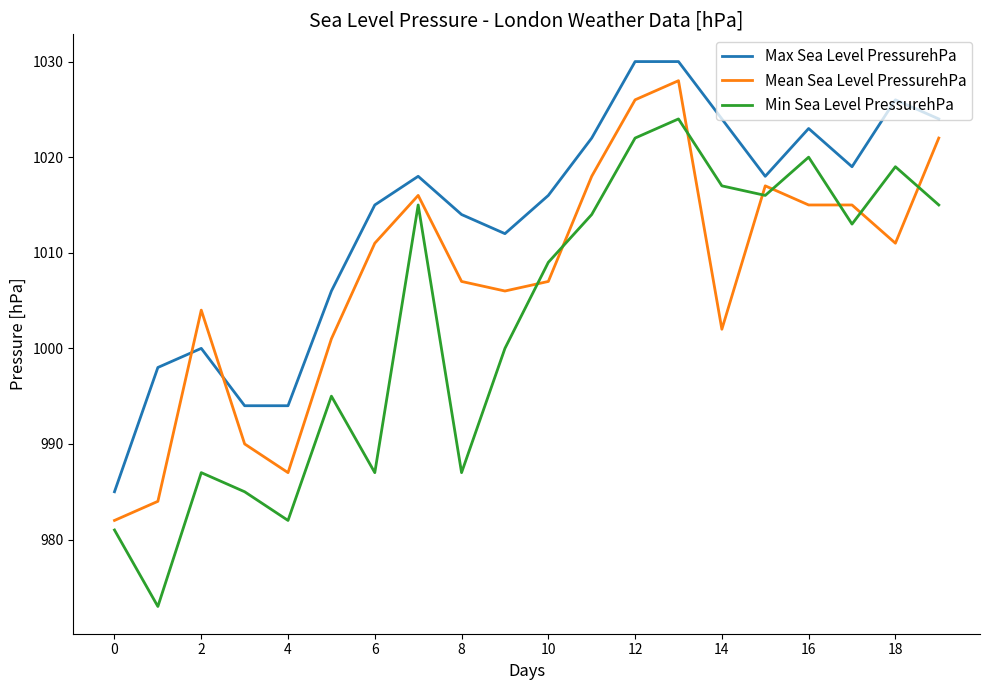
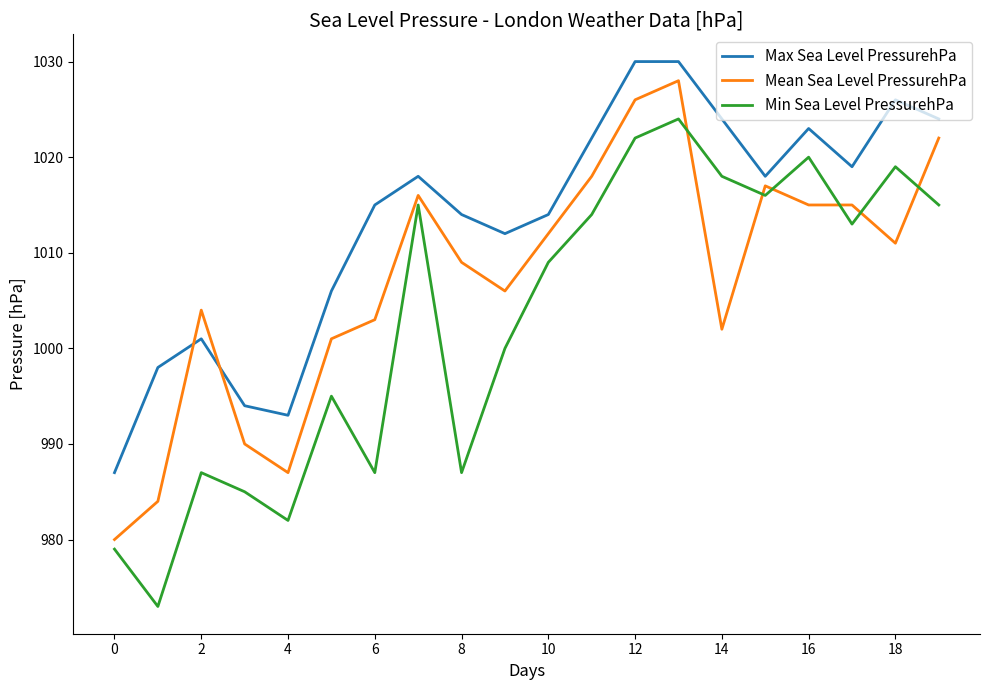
Max Sea Level PressurehPa, 0: 985 -> 987
Mean Sea Level PressurehPa, 0: 982 -> 980
Min Sea Level PressurehPa, 0: 981 -> 979
Max Sea Level PressurehPa, 2: 1000 -> 1001
Max Sea Level PressurehPa, 4: 994 -> 993
Mean Sea Level PressurehPa, 6: 1011 -> 1003
Mean Sea Level PressurehPa, 8: 1007 -> 1009
Max Sea Level PressurehPa, 10: 1016 -> 1014
Mean Sea Level PressurehPa, 10: 1007 -> 1012
Min Sea Level PressurehPa, 14: 1017 -> 1018
